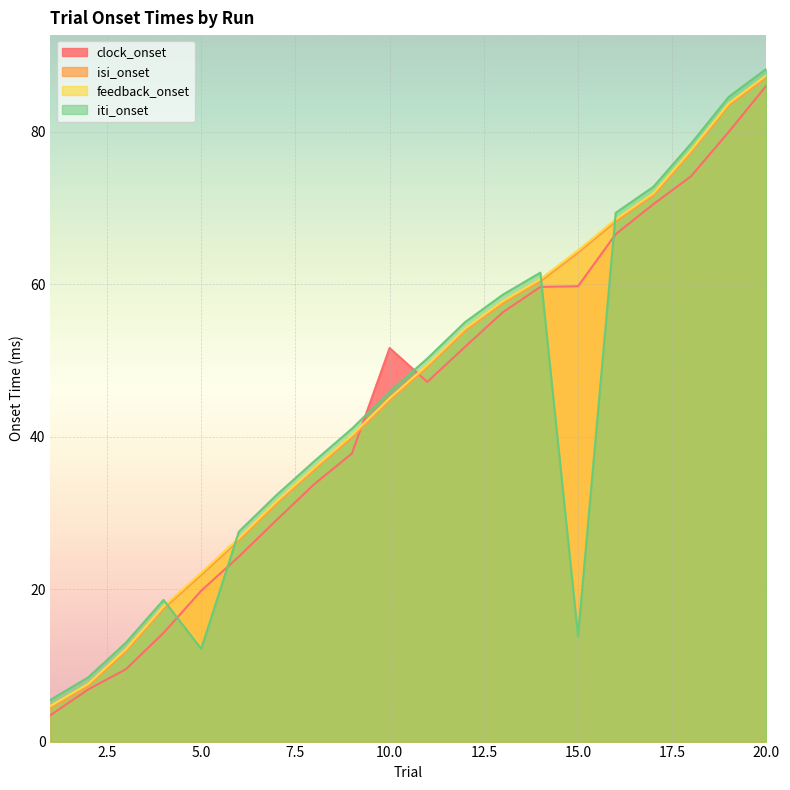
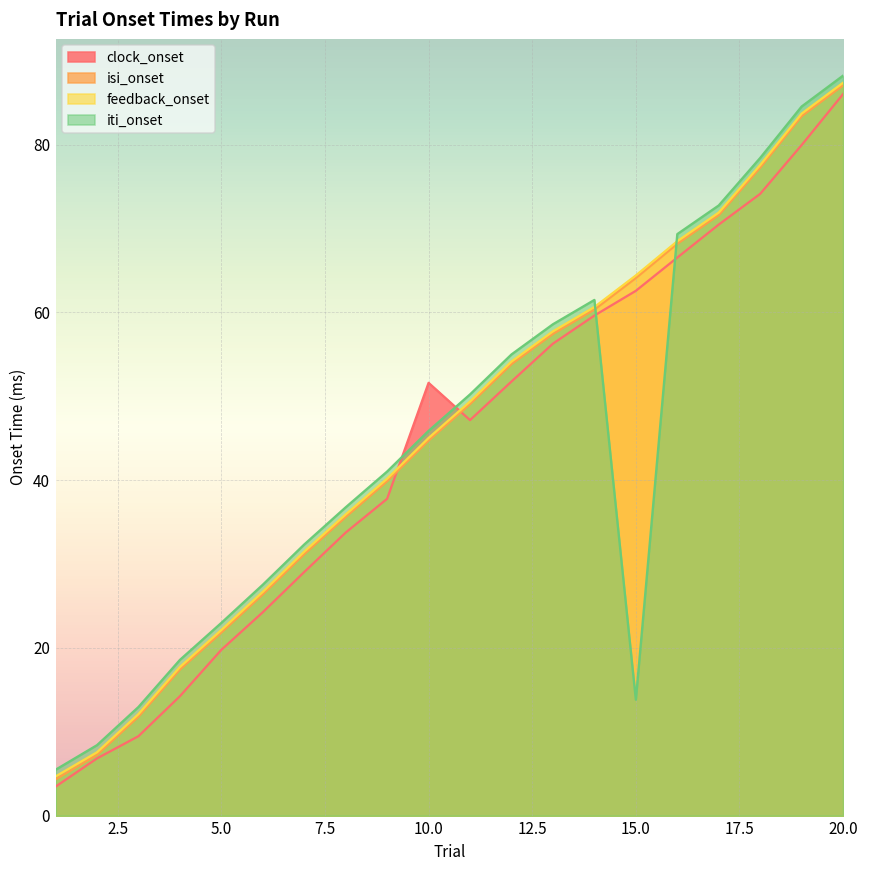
iti_onset, 5.0: 12 -> 23
clock_onset, 15.0: 60 -> 63
